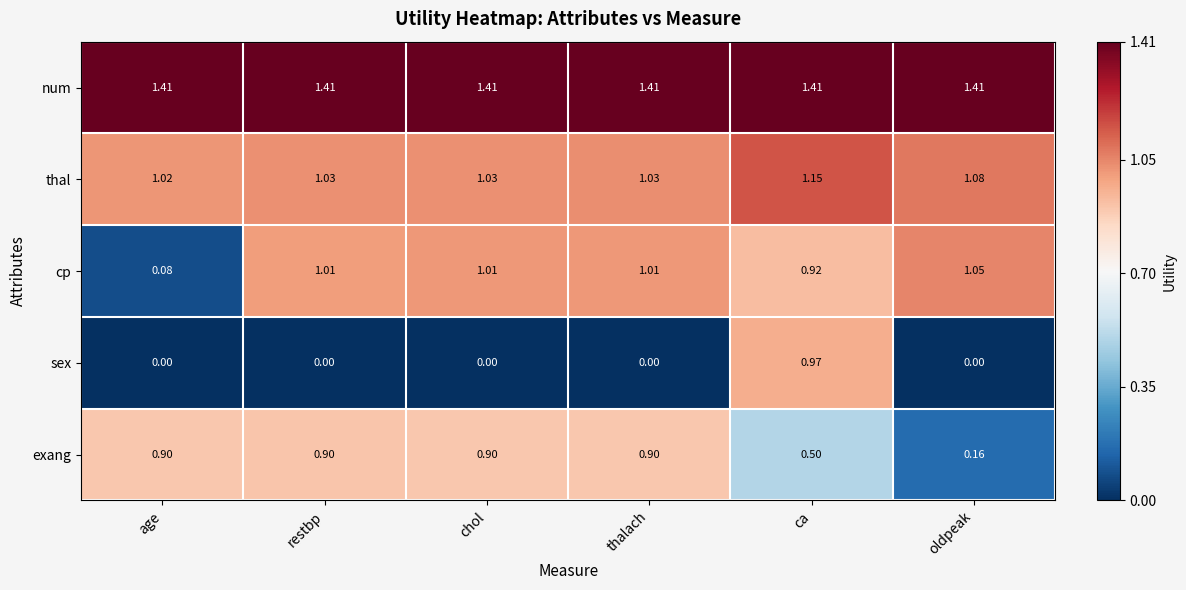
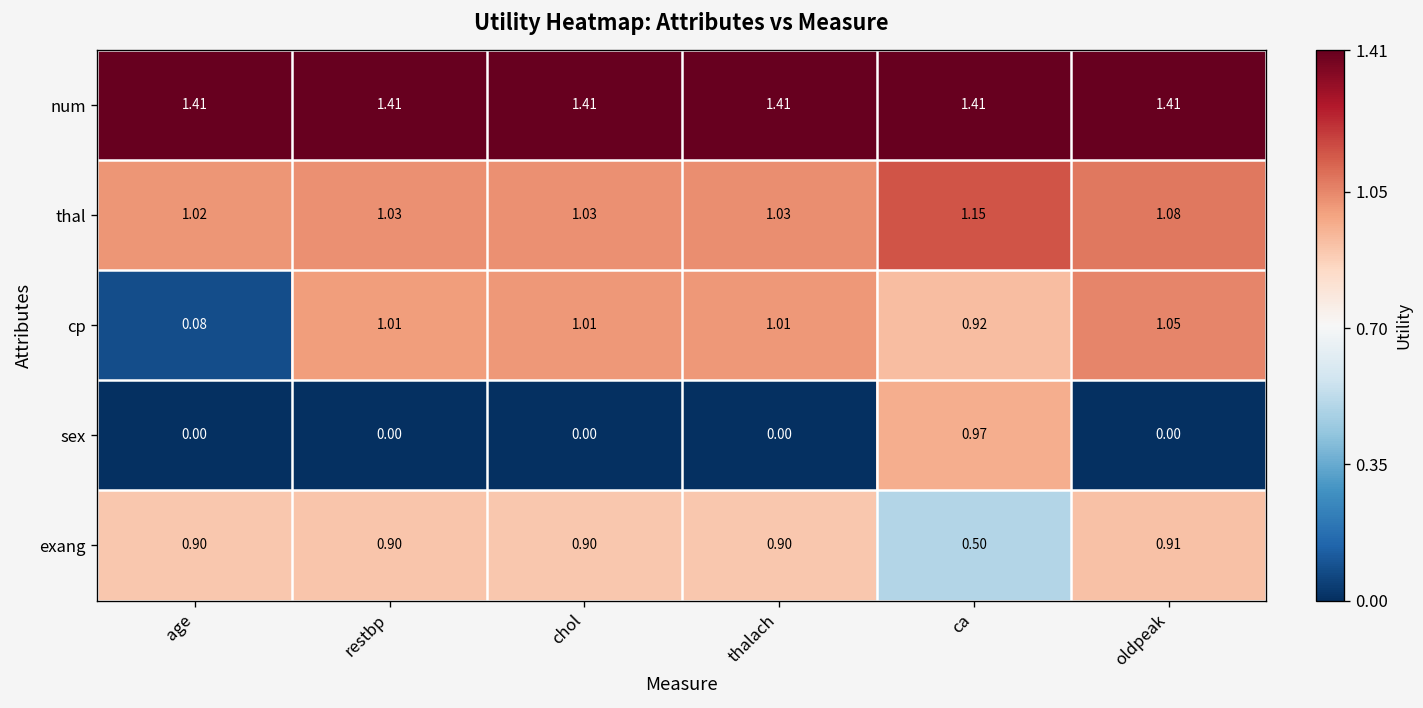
exang, oldpeak: 0.16 -> 0.91
